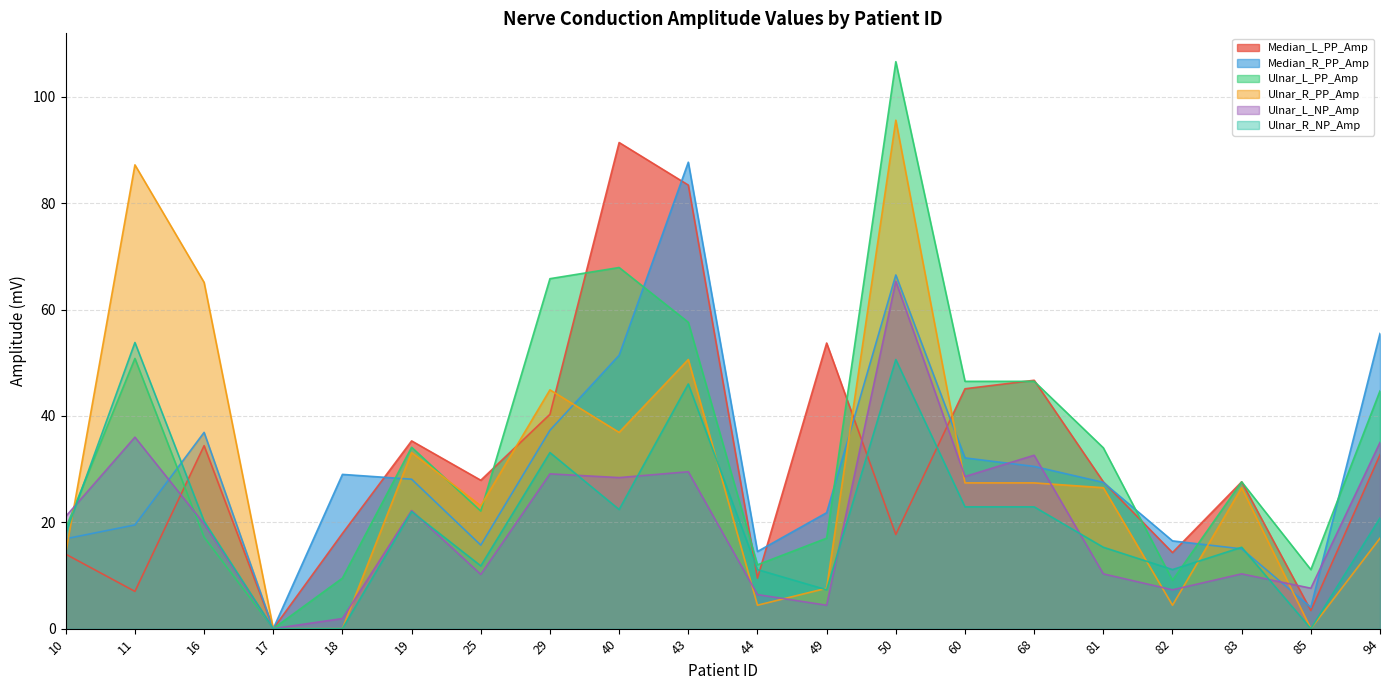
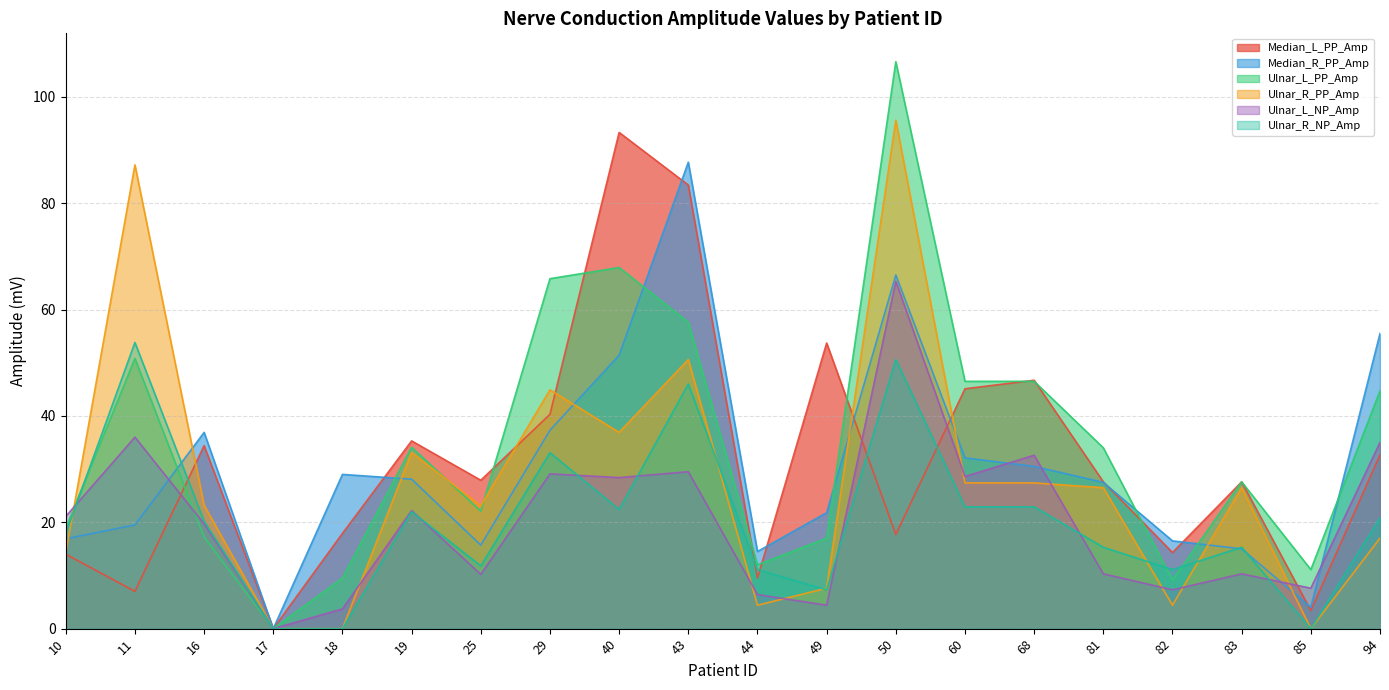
Ulnar_R_PP_Amp, 16: 65 -> 23
Ulnar_L_NP_Amp, 18: 2 -> 4
Median_L_PP_Amp, 40: 91 -> 93
